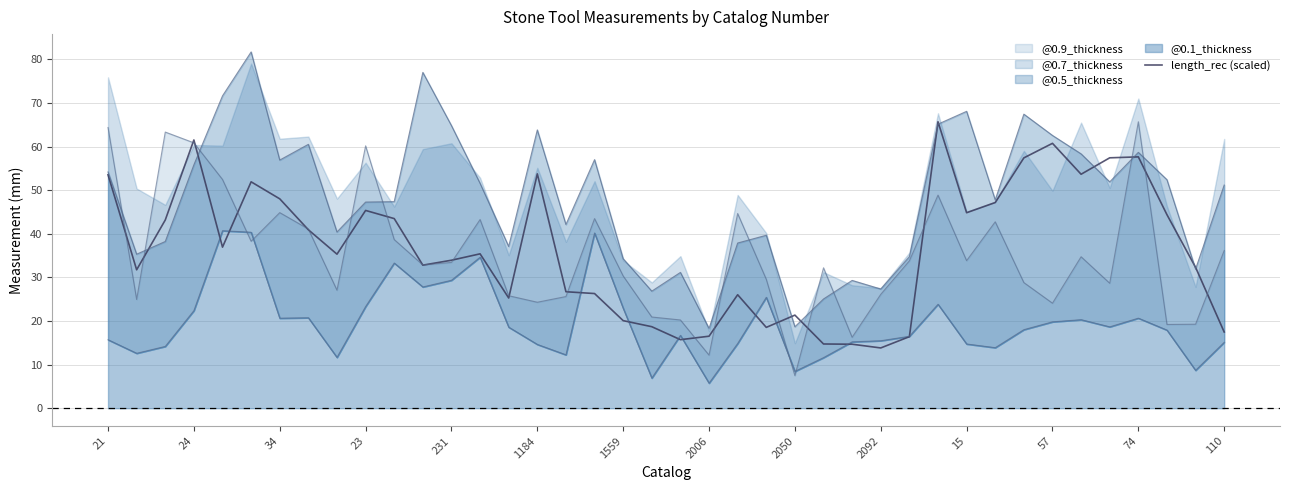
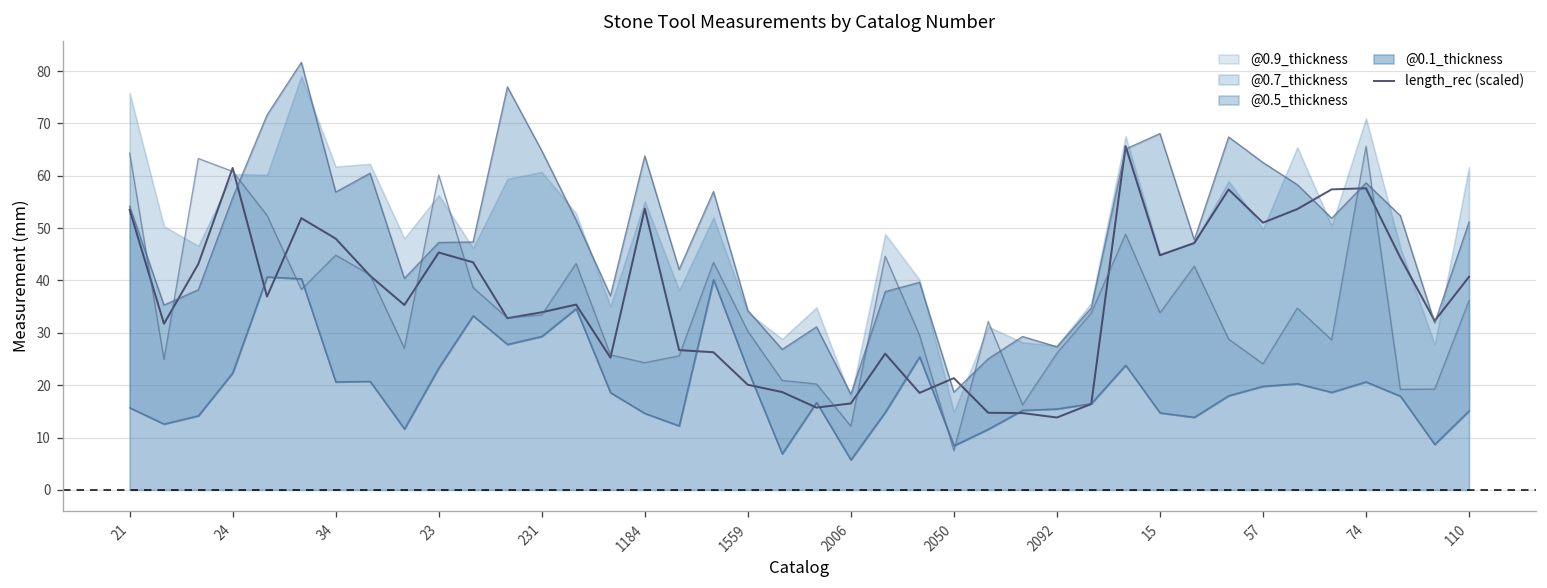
length_rec (scaled), 57: 61 -> 51
length_rec (scaled), 110: 17 -> 41
